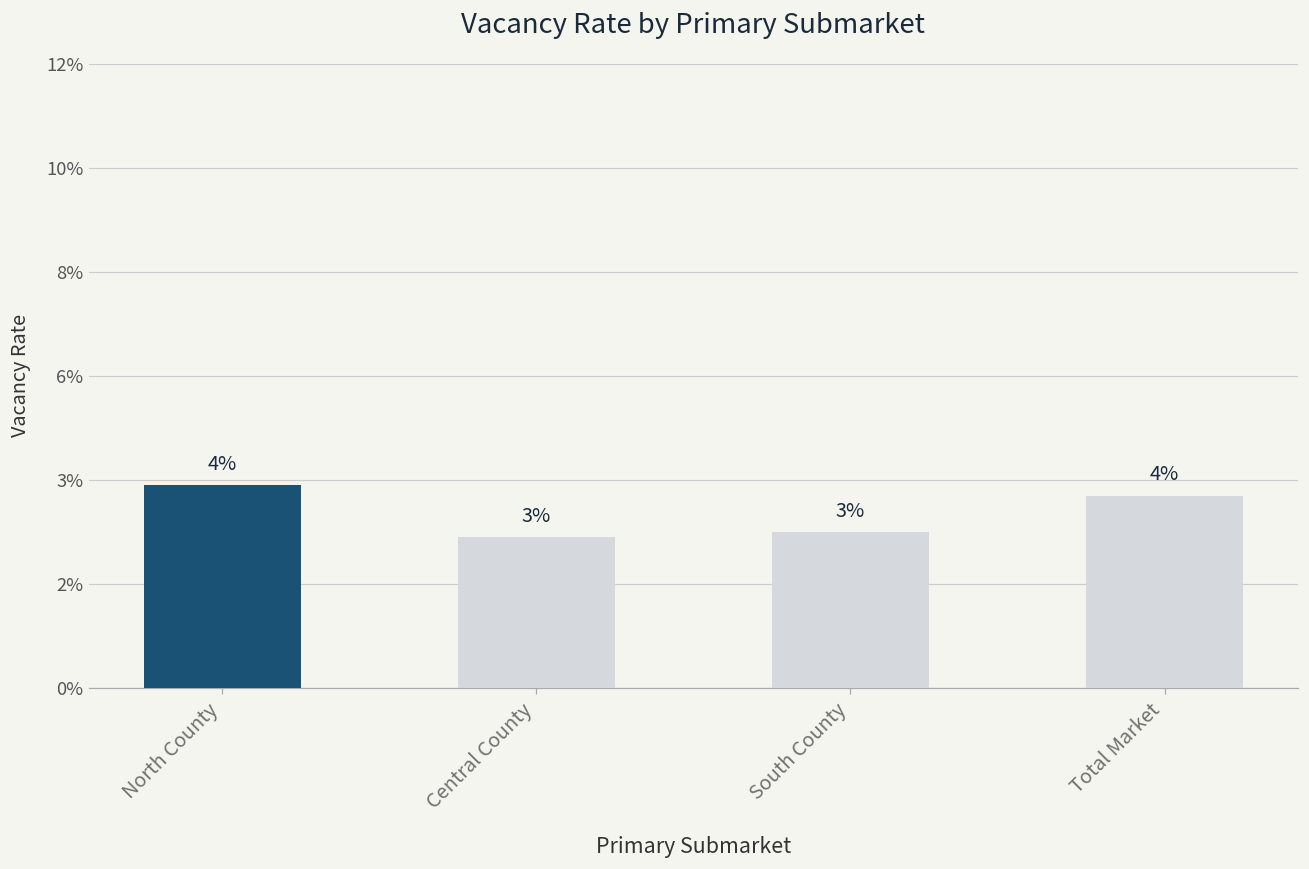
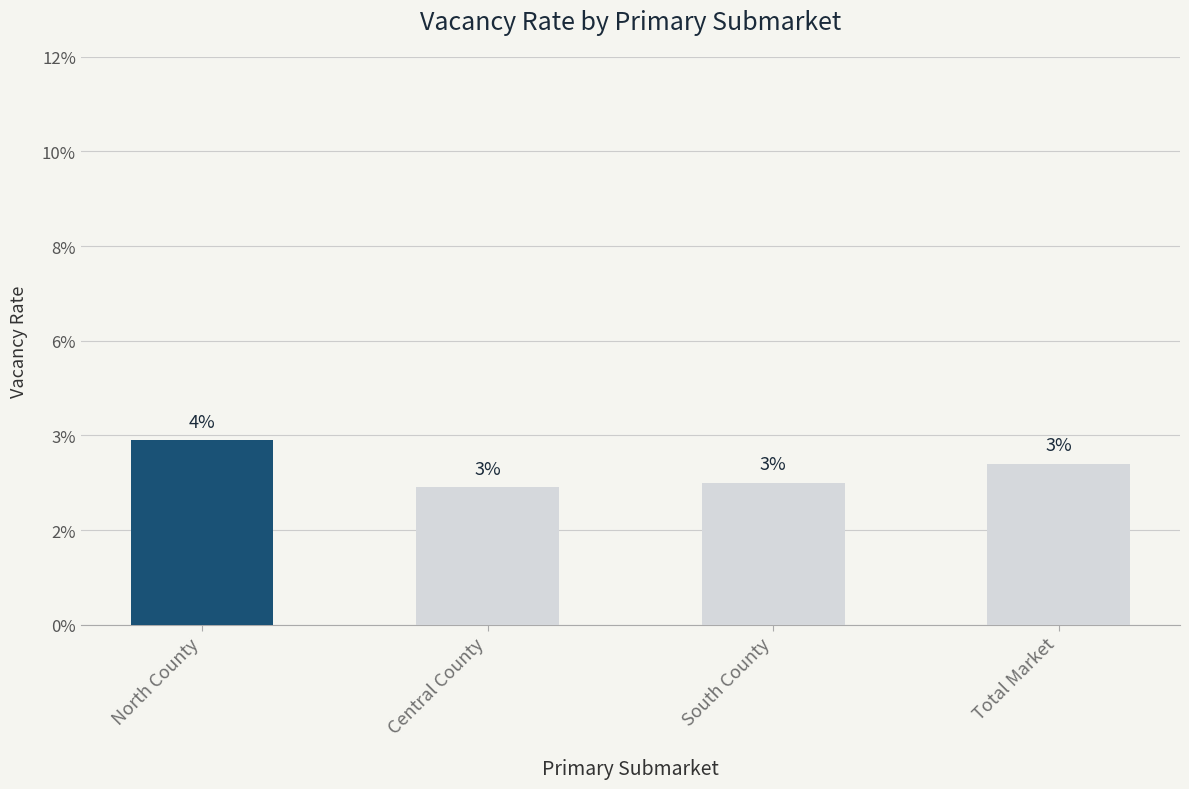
Total Market: 4% -> 3%
